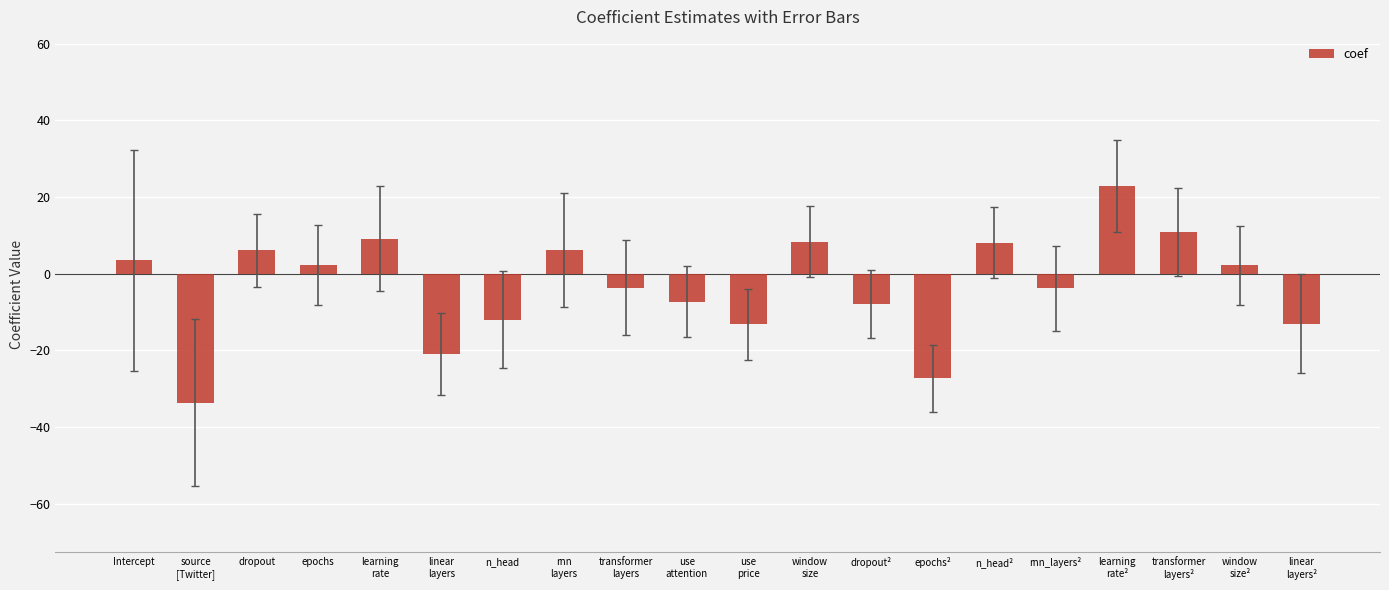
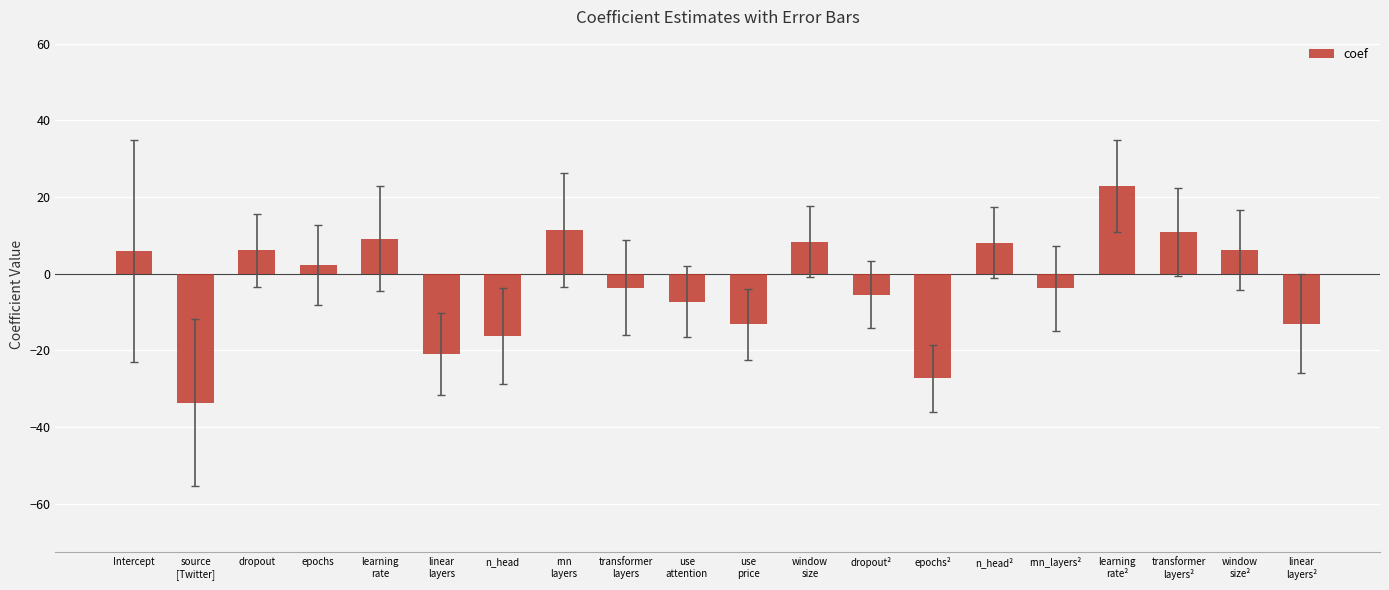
coef, Intercept: 3 -> 6
coef, n_head: -12 -> -16
coef, rnn layers: 6 -> 11
coef, dropout²: -8 -> -5
coef, window size²: 2 -> 6
